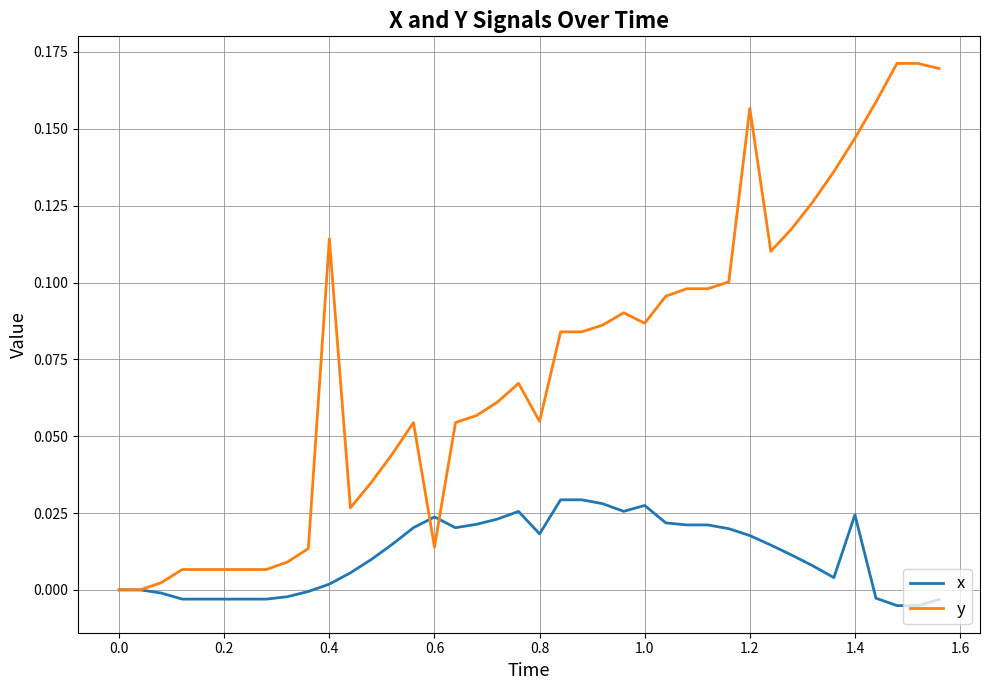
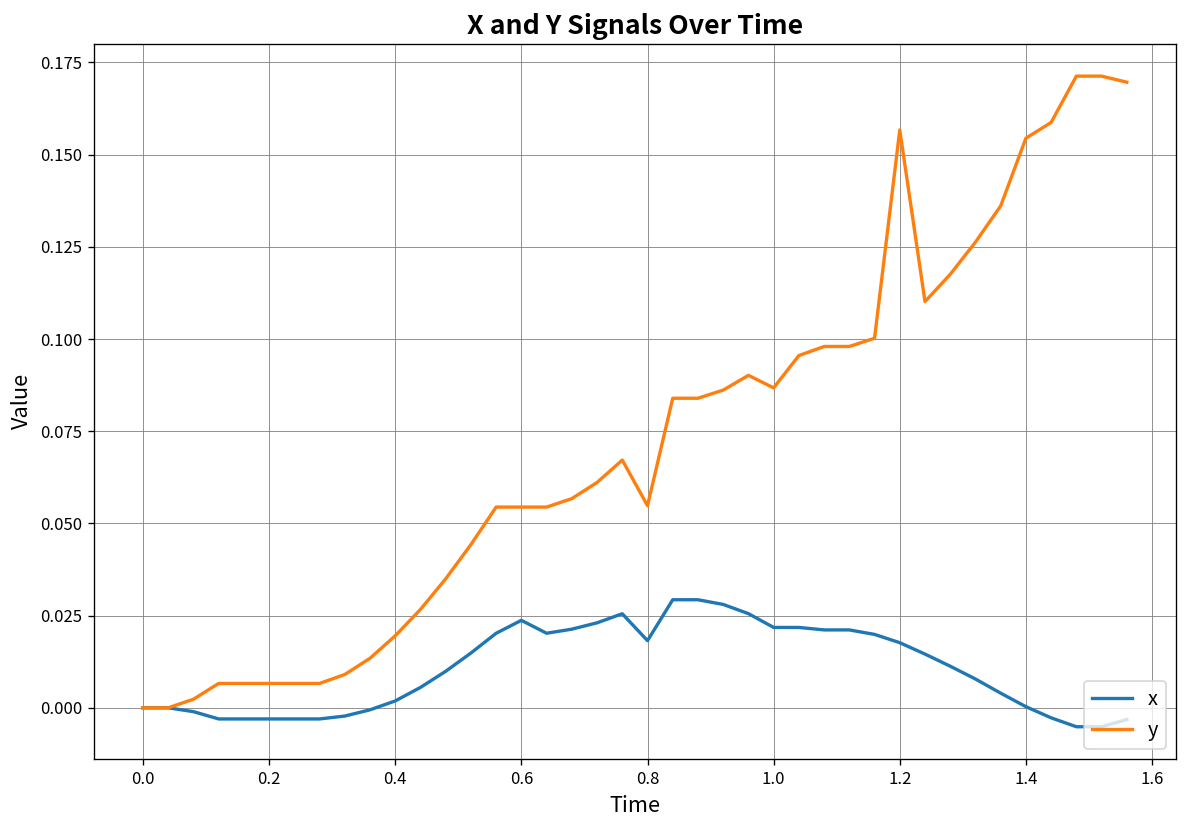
y, 0.4: 0.114 -> 0.020
y, 0.6: 0.014 -> 0.054
x, 1.0: 0.027 -> 0.022
x, 1.4: 0.024 -> 0.000
y, 1.4: 0.147 -> 0.154
